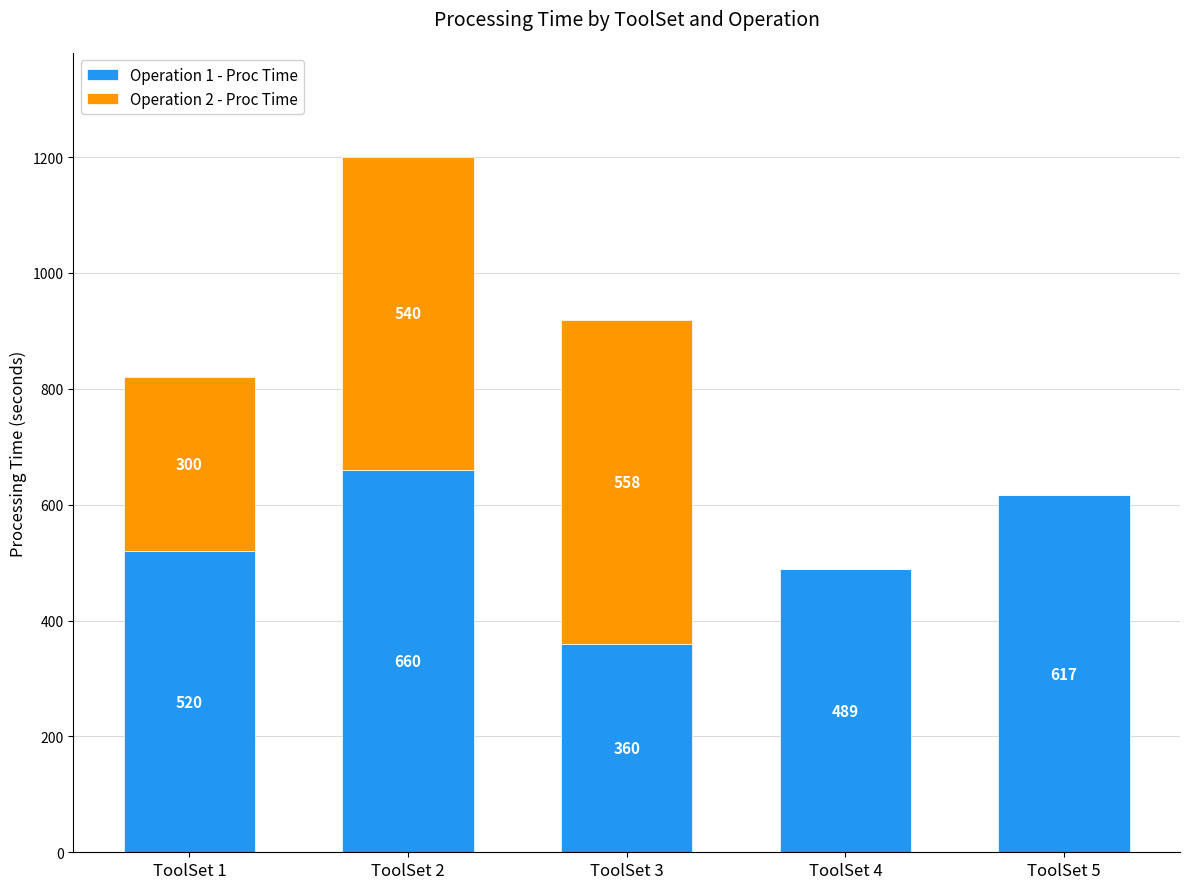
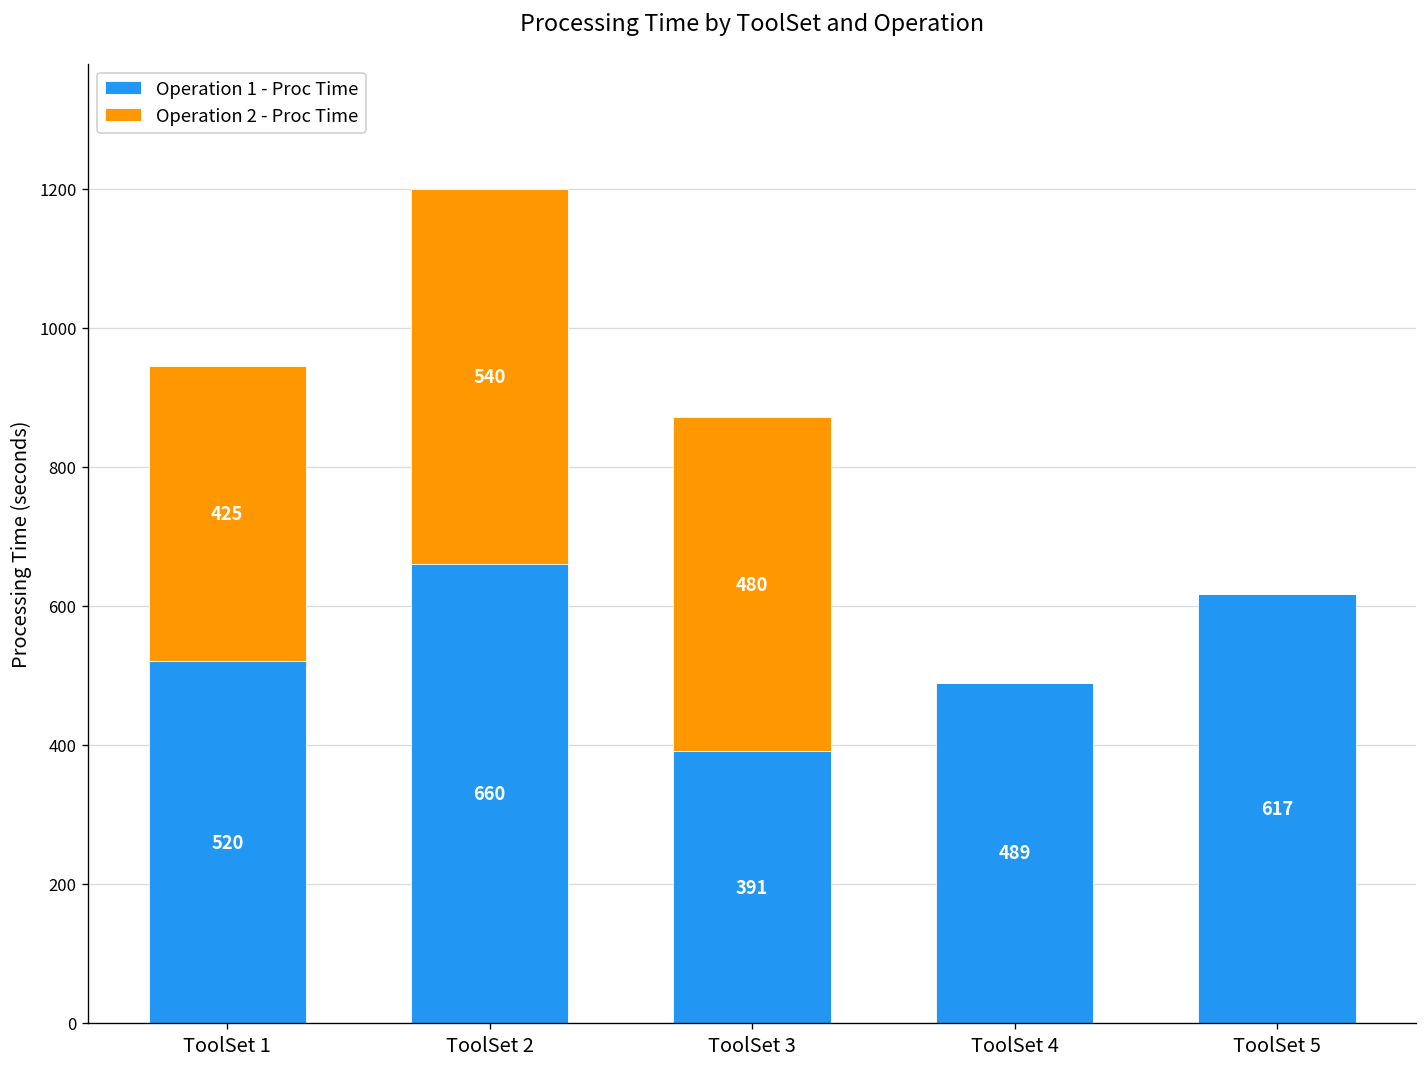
Operation 2 - Proc Time, ToolSet 1: 300 -> 425
Operation 1 - Proc Time, ToolSet 3: 360 -> 391
Operation 2 - Proc Time, ToolSet 3: 558 -> 480
